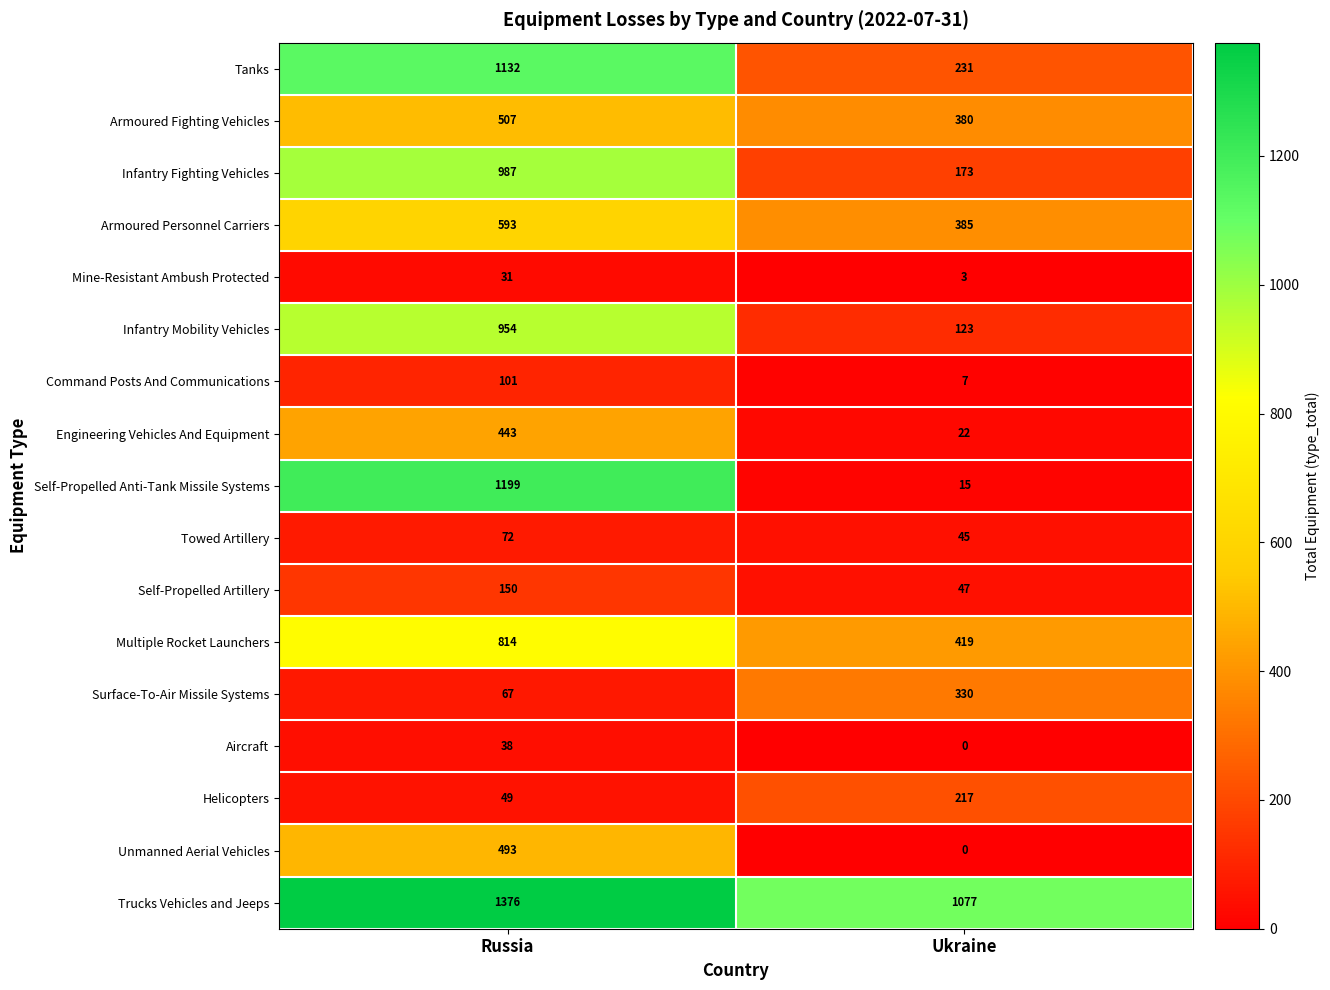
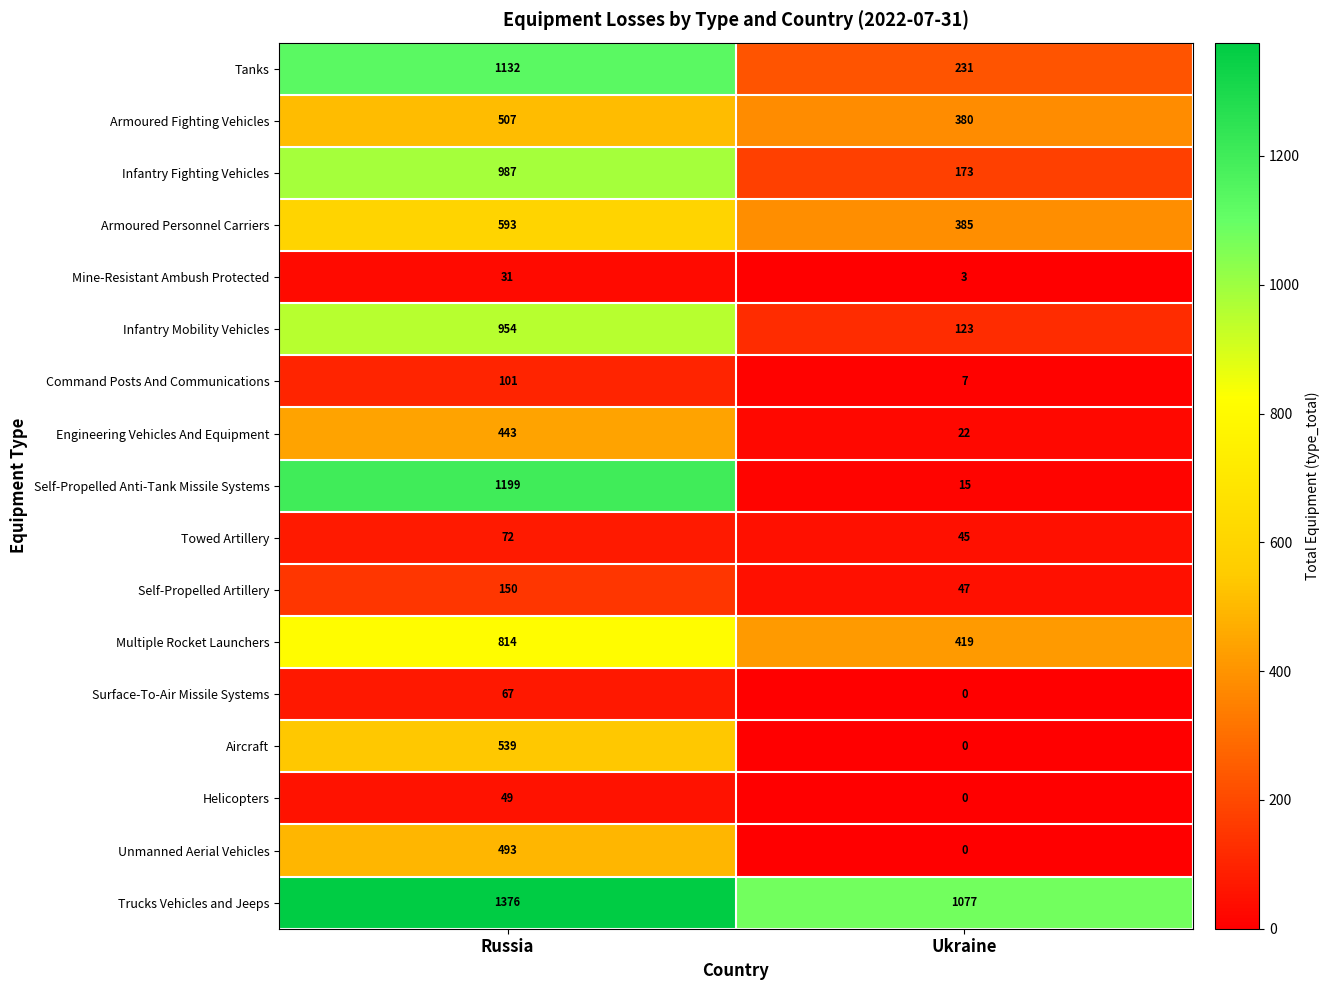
Surface-To-Air Missile Systems, Ukraine: 330 -> 0
Aircraft, Russia: 38 -> 539
Helicopters, Ukraine: 217 -> 0
